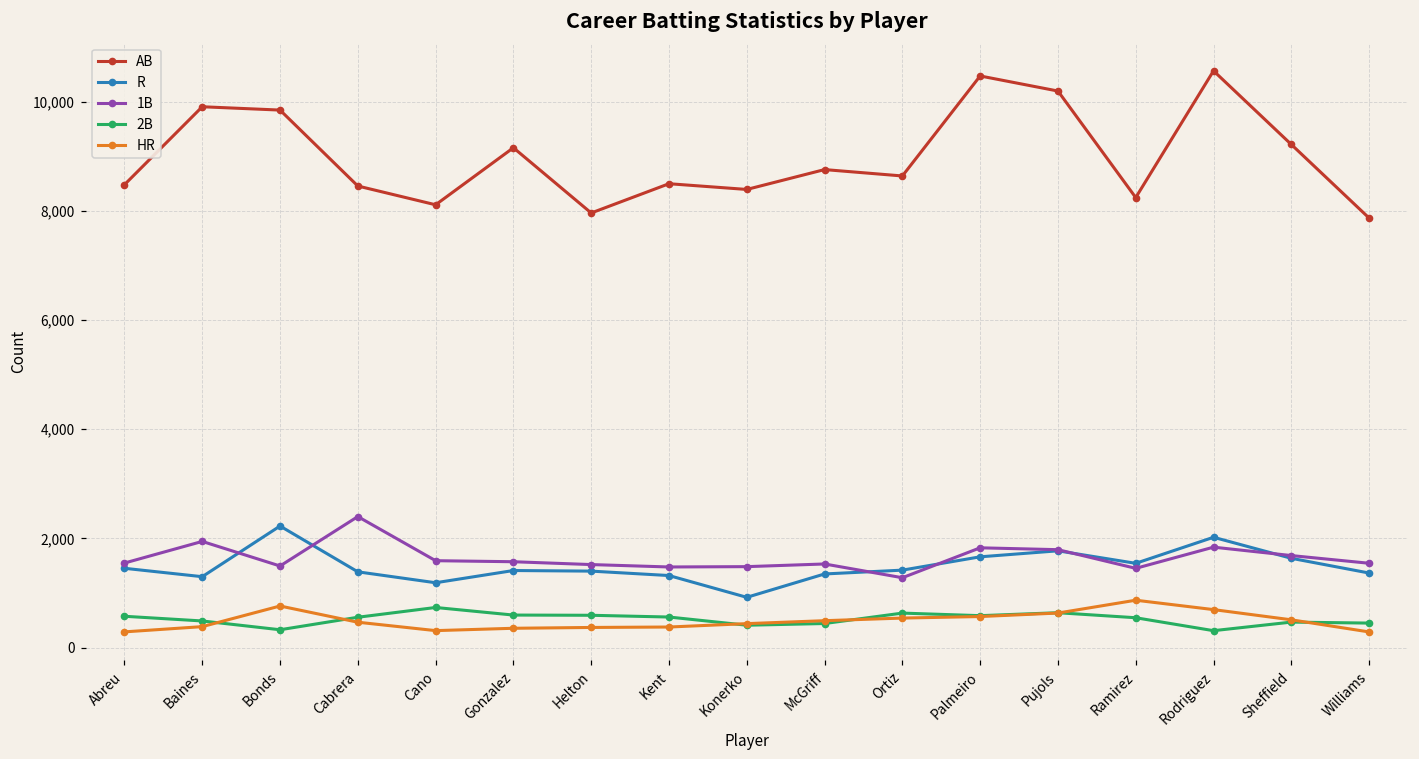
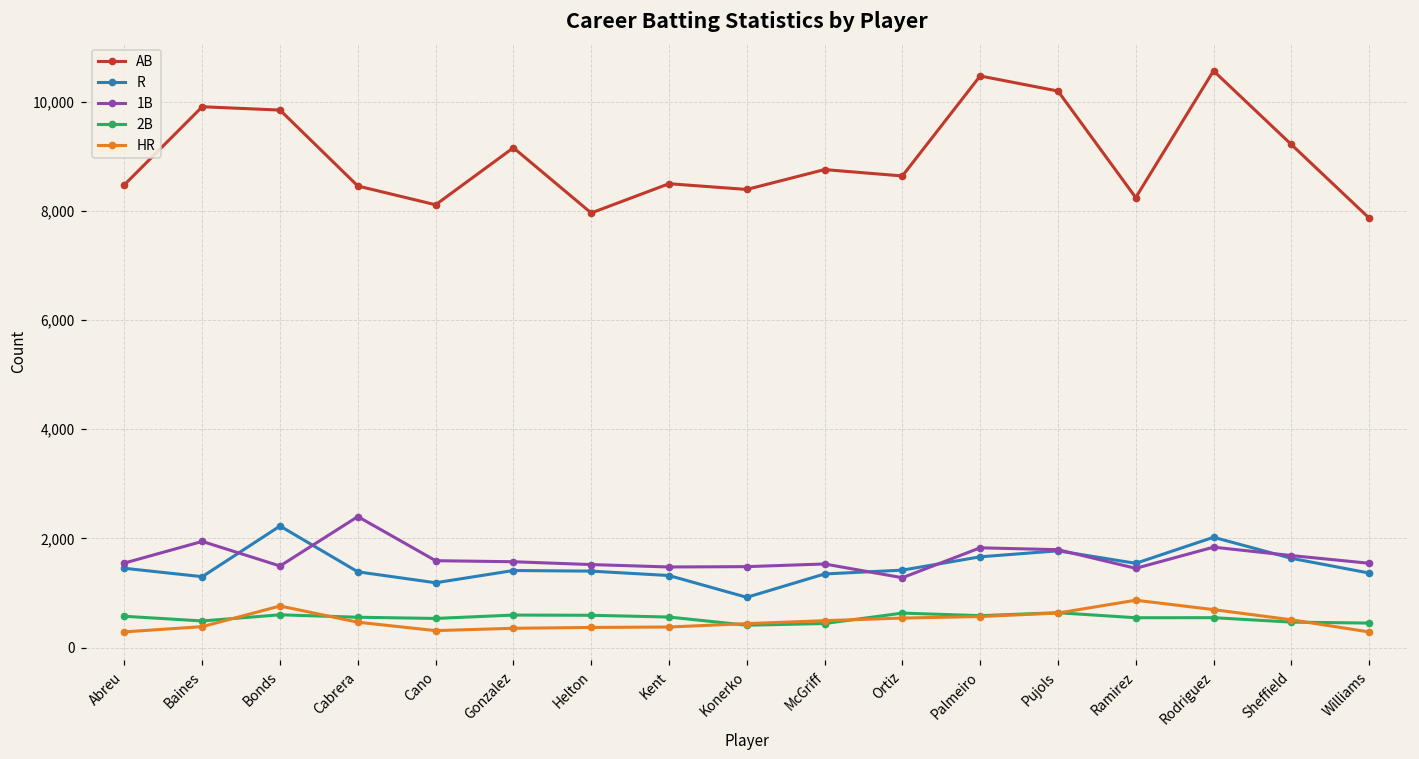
2B, Bonds: 300 -> 600
2B, Cano: 700 -> 500
2B, Rodriguez: 300 -> 500
